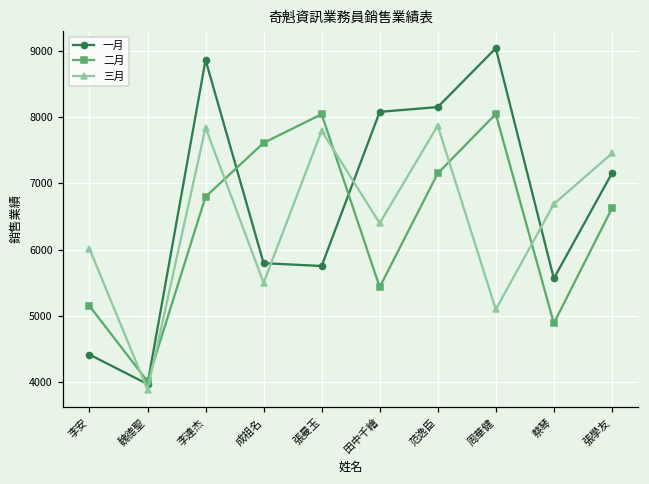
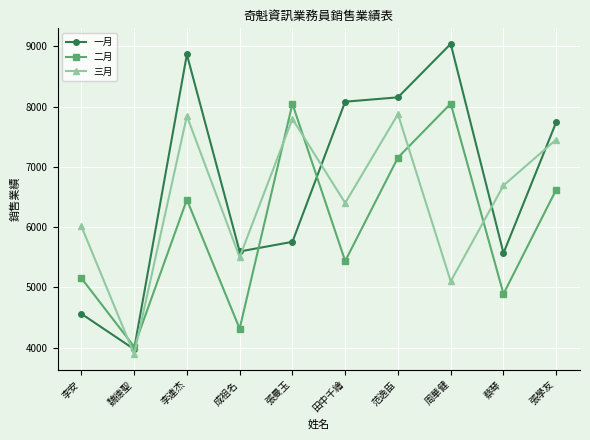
一月, 李安: 4400 -> 4600
二月, 李連杰: 6800 -> 6500
一月, 成祖名: 5800 -> 5600
二月, 成祖名: 7600 -> 4300
一月, 張學友: 7200 -> 7700
